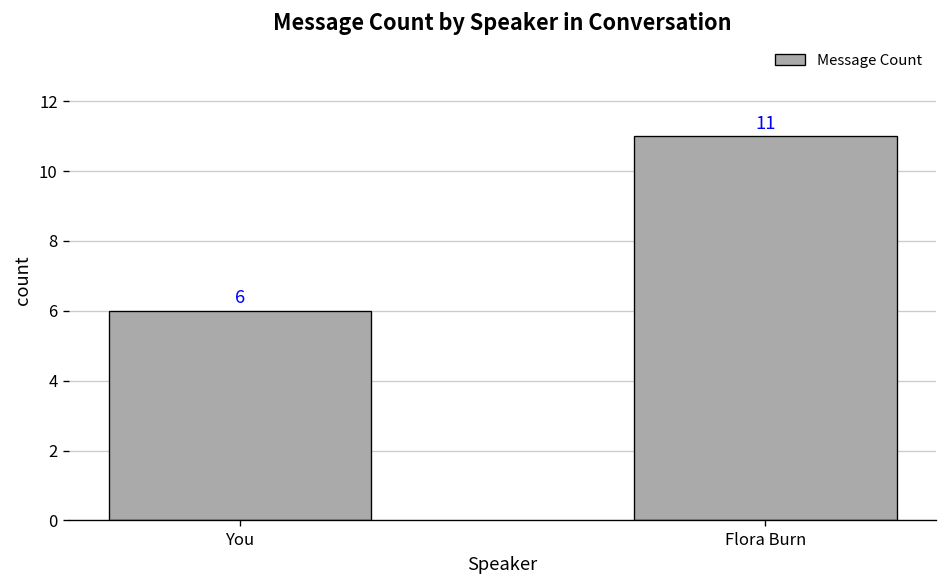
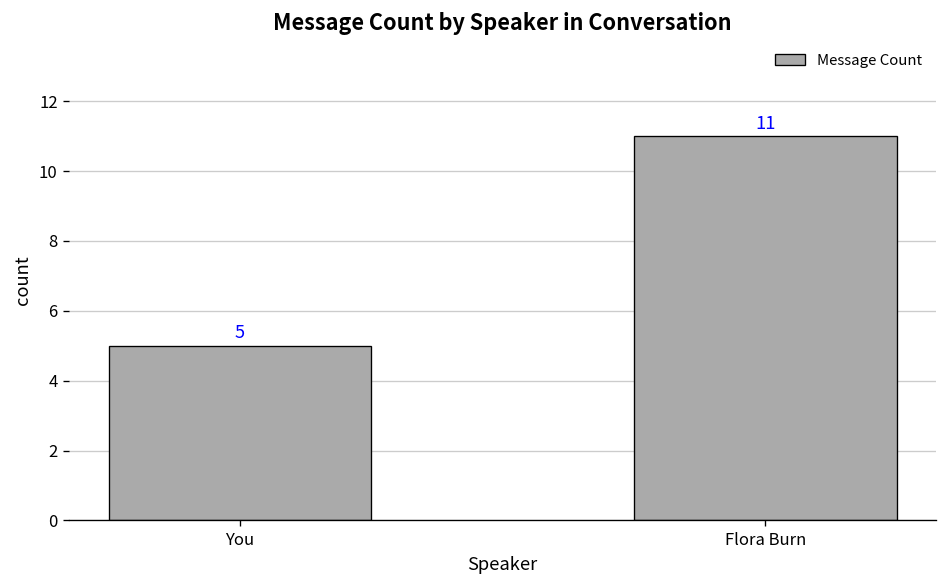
You: 6 -> 5
